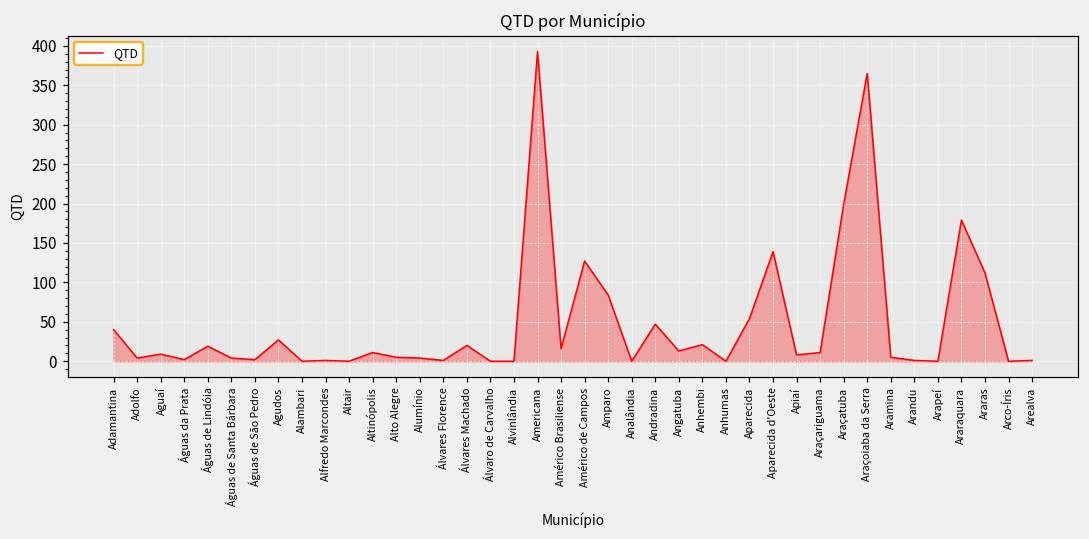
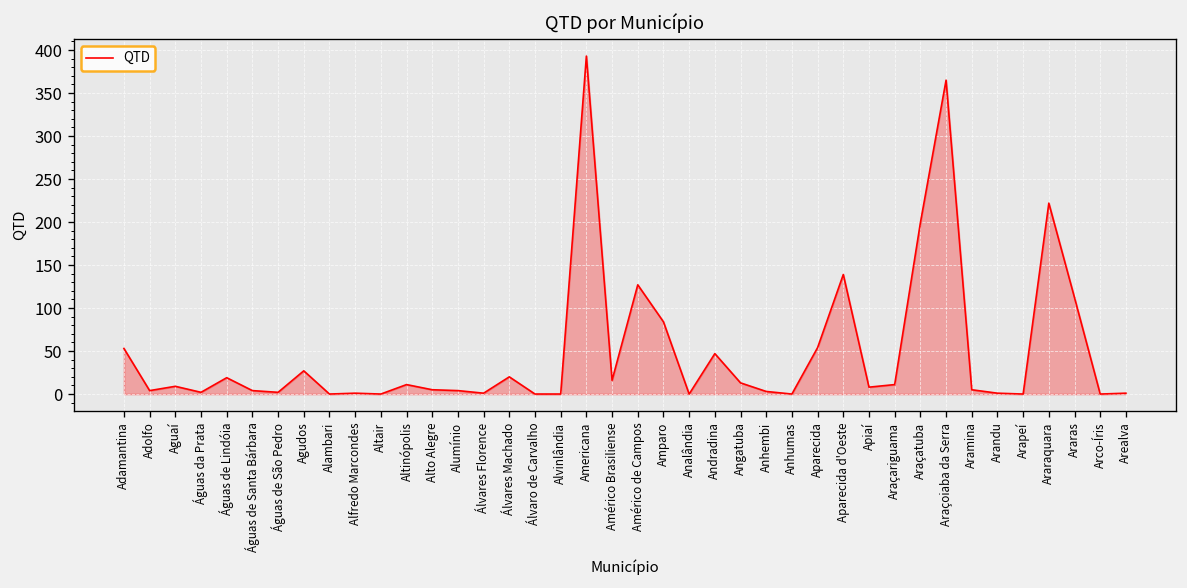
Adamantina: 40 -> 50
Anhembi: 20 -> 0
Araraquara: 180 -> 220
